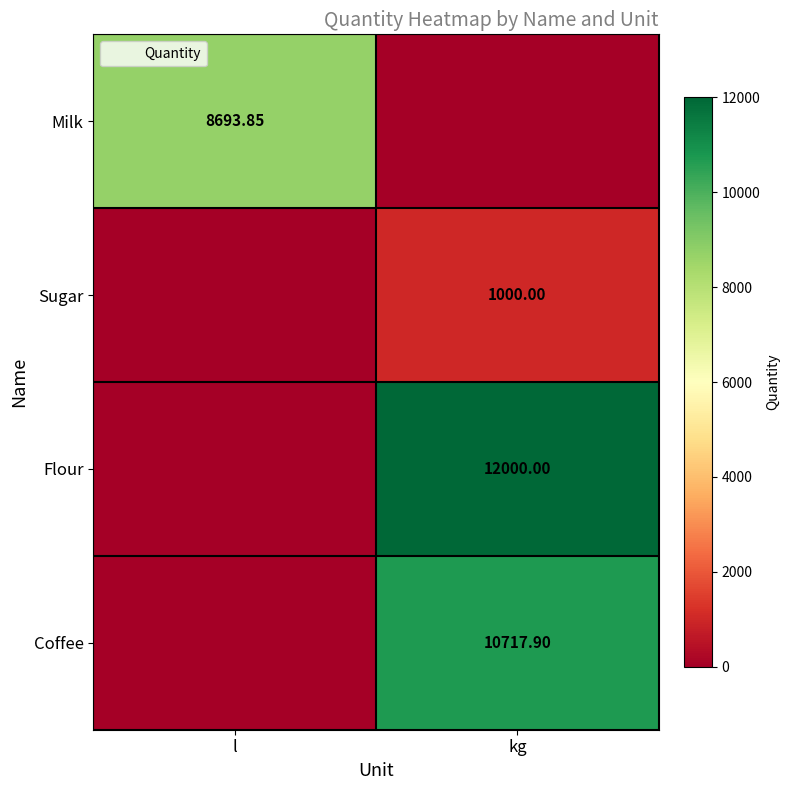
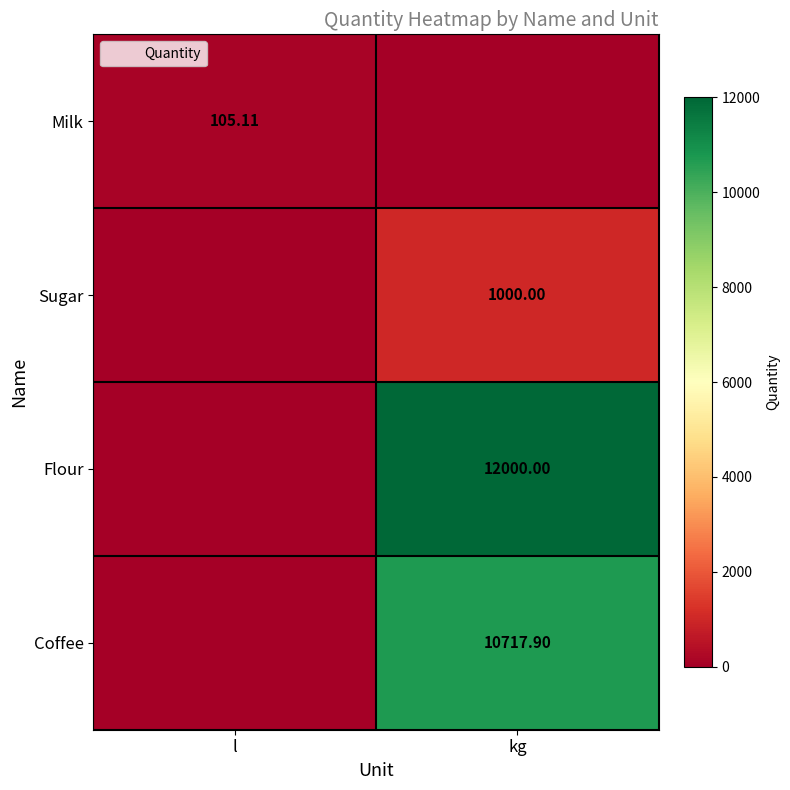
Milk, l: 8693.85 -> 105.11
